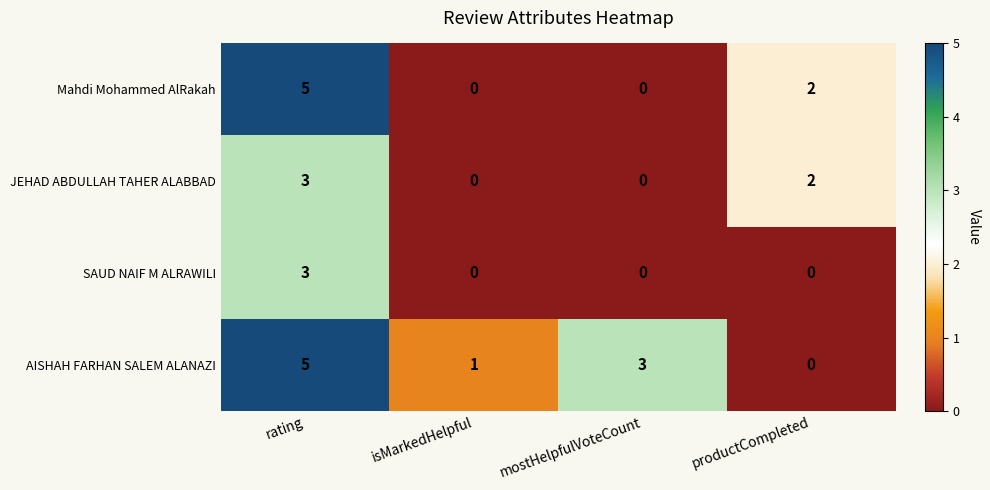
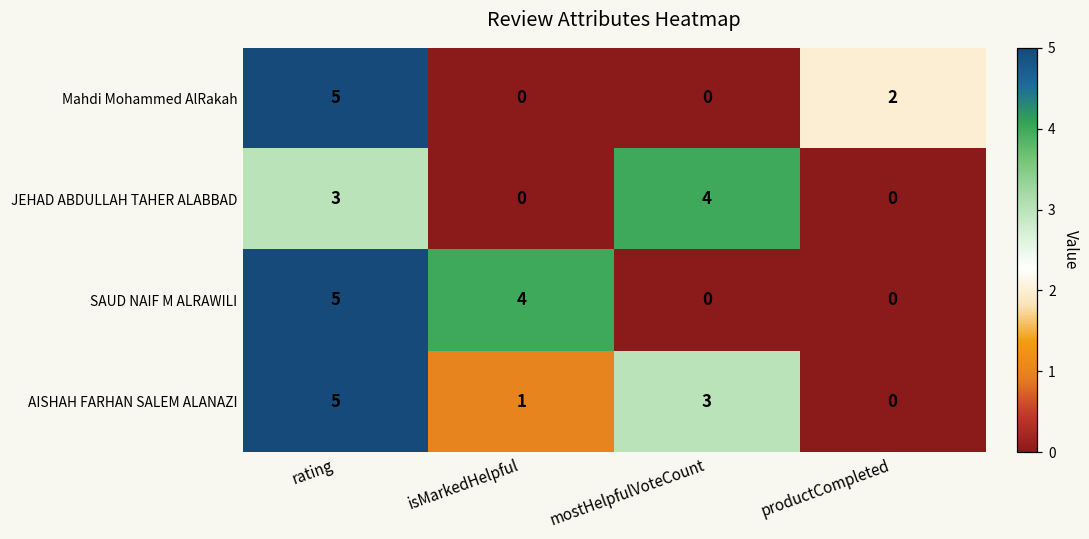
JEHAD ABDULLAH TAHER ALABBAD, mostHelpfulVoteCount: 0 -> 4
JEHAD ABDULLAH TAHER ALABBAD, productCompleted: 2 -> 0
SAUD NAIF M ALRAWILI, rating: 3 -> 5
SAUD NAIF M ALRAWILI, isMarkedHelpful: 0 -> 4
